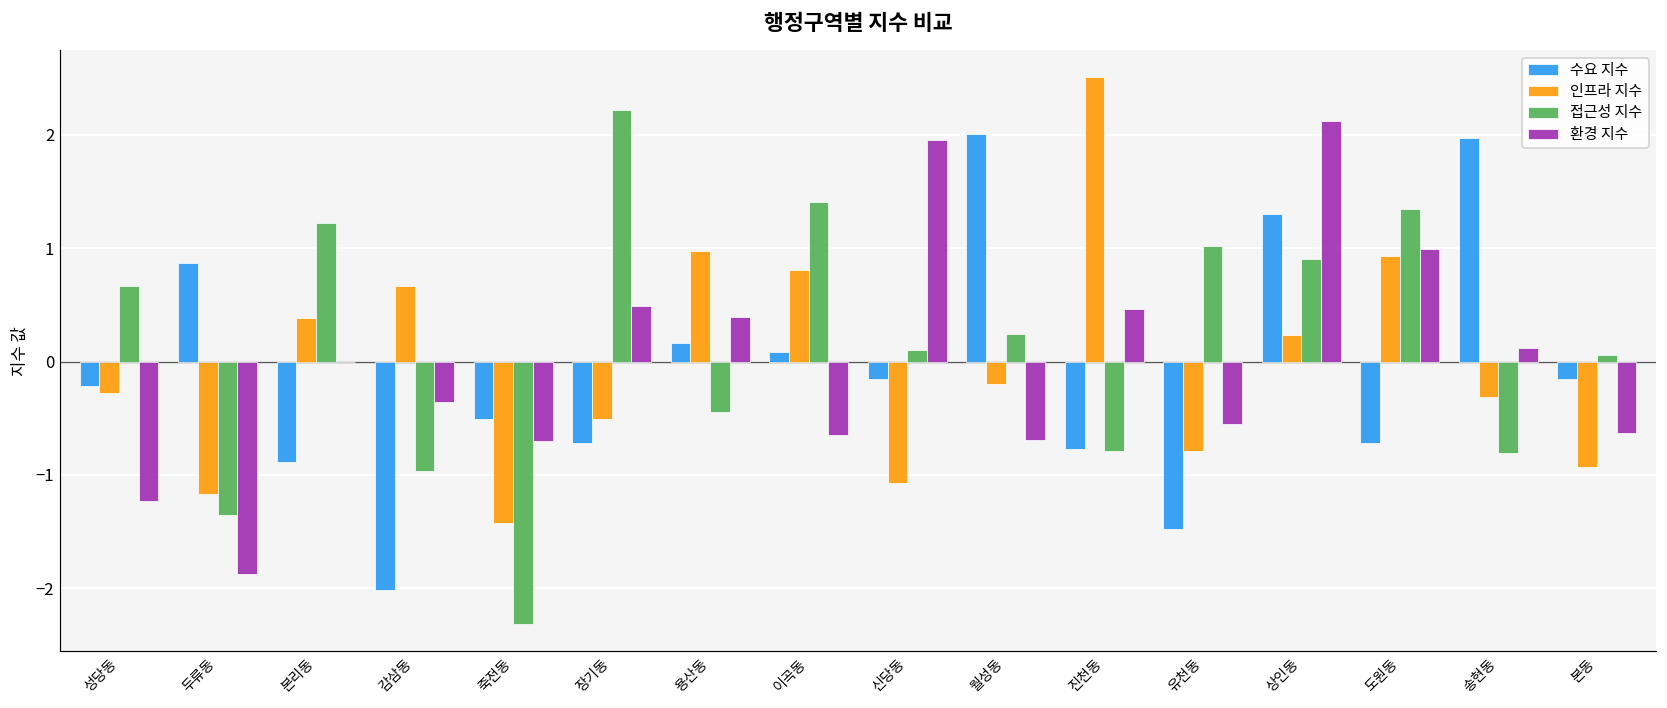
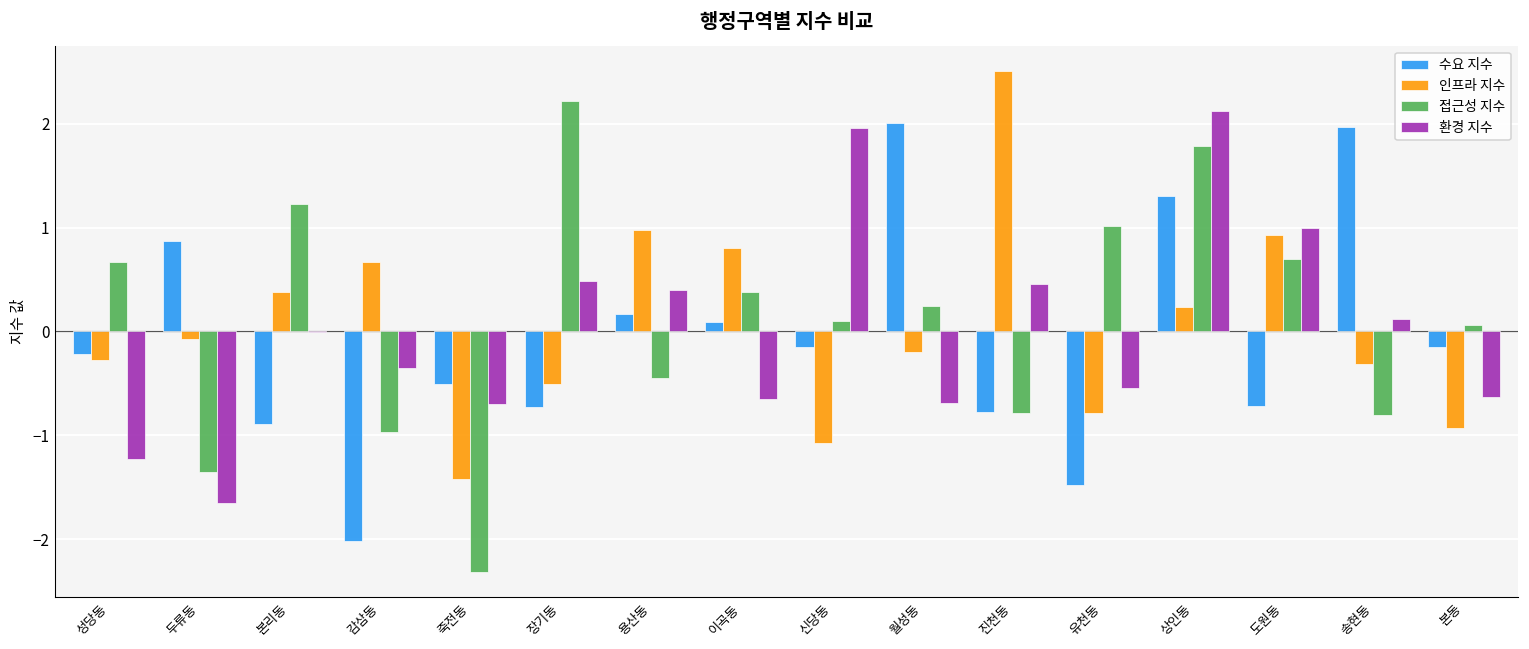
인프라 지수, 두류동: -1.2 -> -0.1
환경 지수, 두류동: -1.9 -> -1.6
접근성 지수, 이곡동: 1.4 -> 0.4
접근성 지수, 상인동: 0.9 -> 1.8
접근성 지수, 도원동: 1.3 -> 0.7
